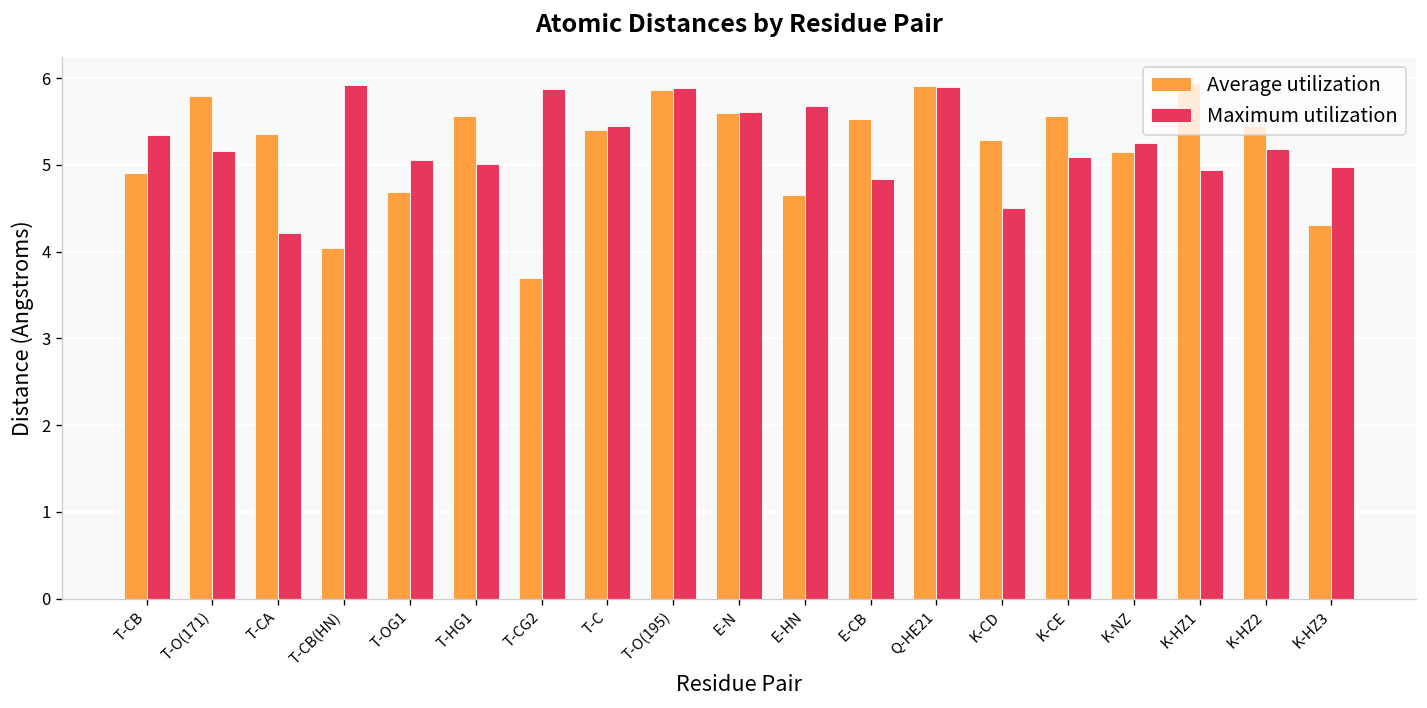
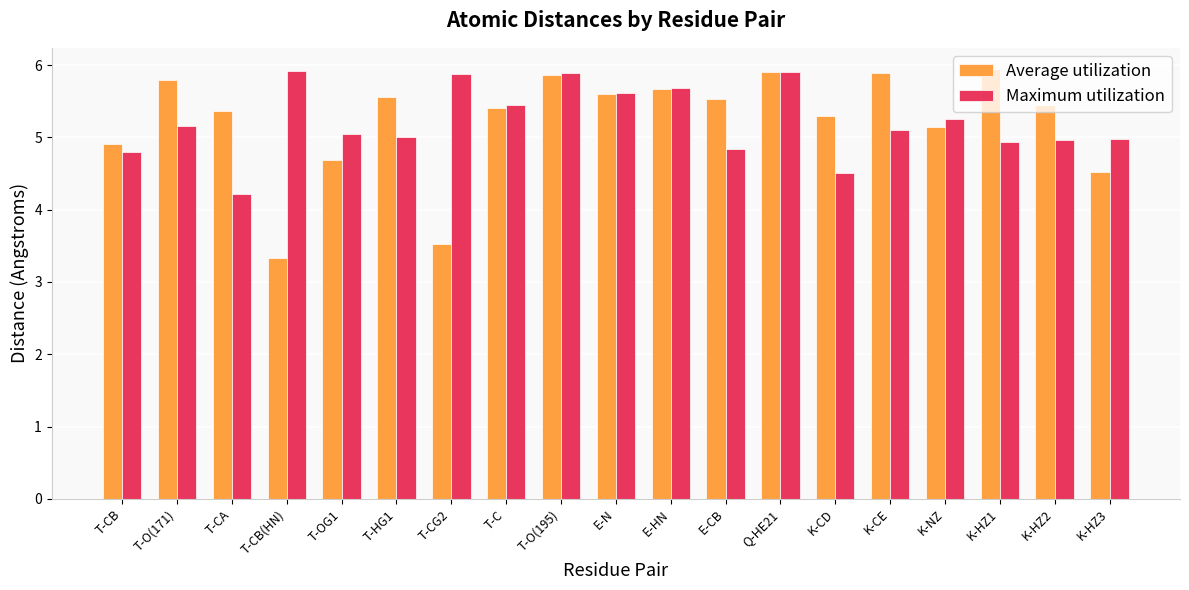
Maximum utilization, T-CB: 5.3 -> 4.8
Average utilization, T-CB(HN): 4.0 -> 3.3
Average utilization, T-CG2: 3.7 -> 3.5
Average utilization, E-HN: 4.7 -> 5.7
Average utilization, K-CE: 5.6 -> 5.9
Maximum utilization, K-HZ2: 5.2 -> 5.0
Average utilization, K-HZ3: 4.3 -> 4.5
